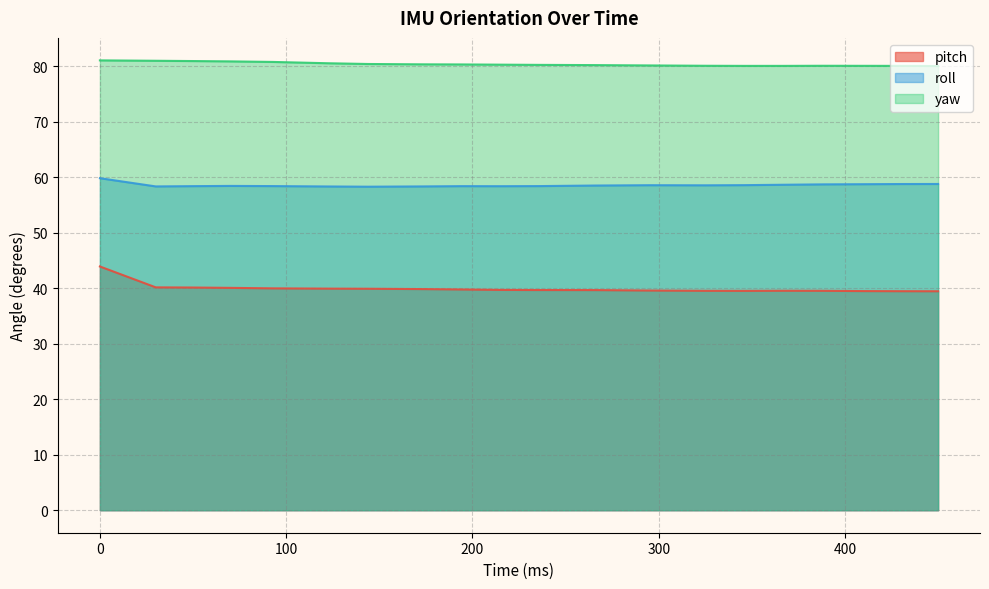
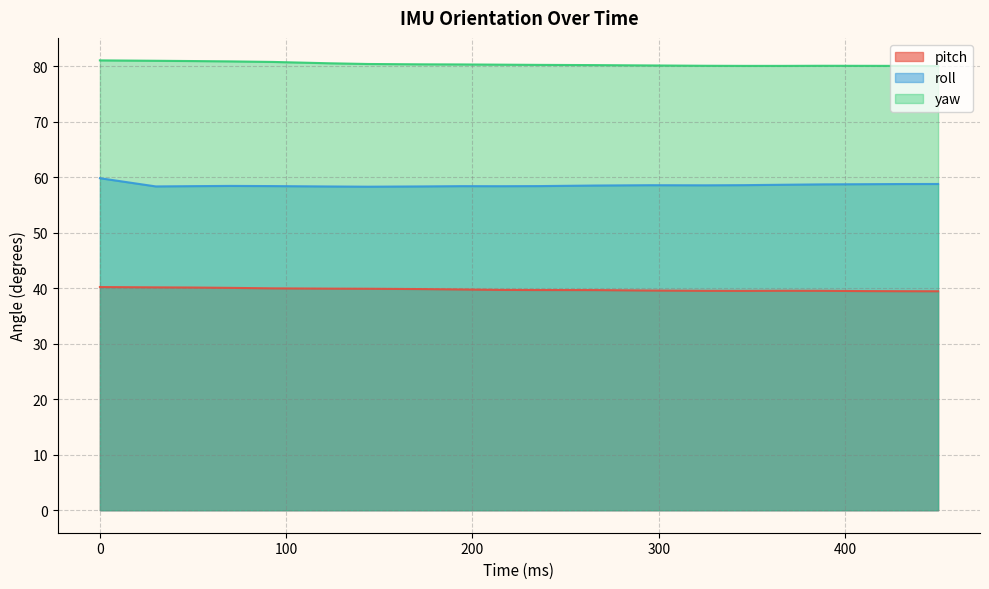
pitch, 0: 44 -> 40
